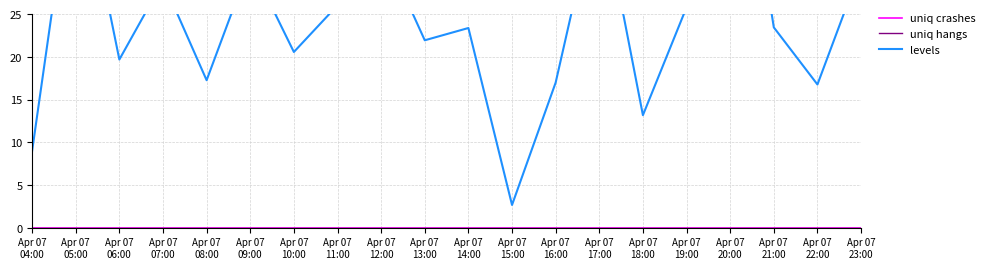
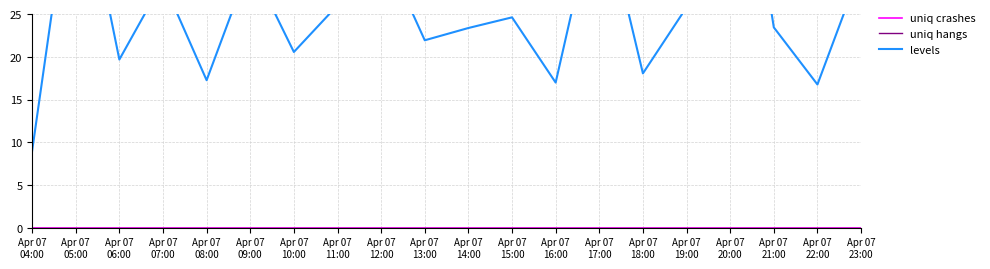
levels, Apr 07 15:00: 3 -> 25
levels, Apr 07 18:00: 13 -> 18
